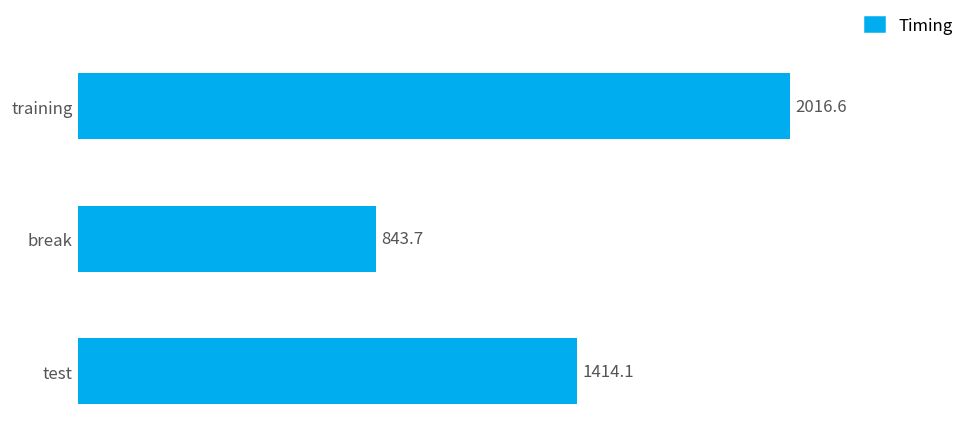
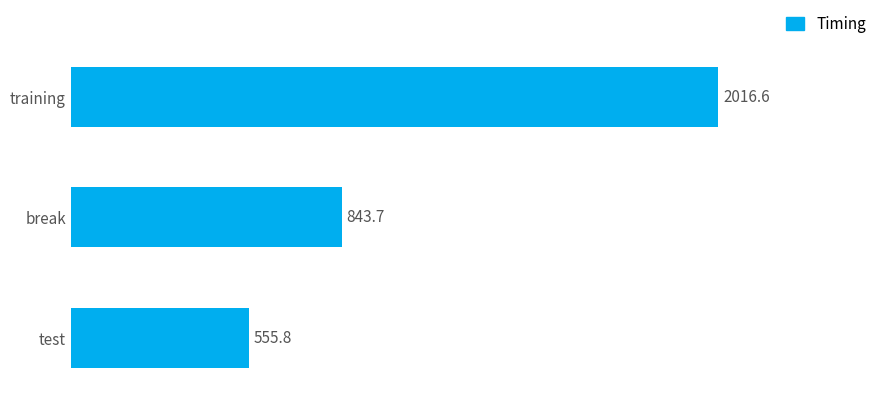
test: 1414.1 -> 555.8
